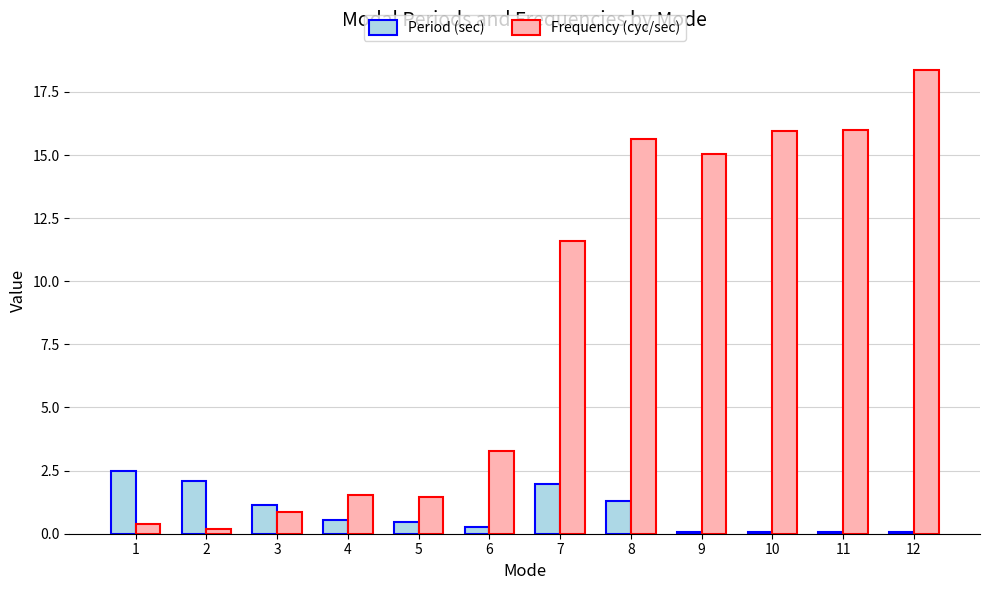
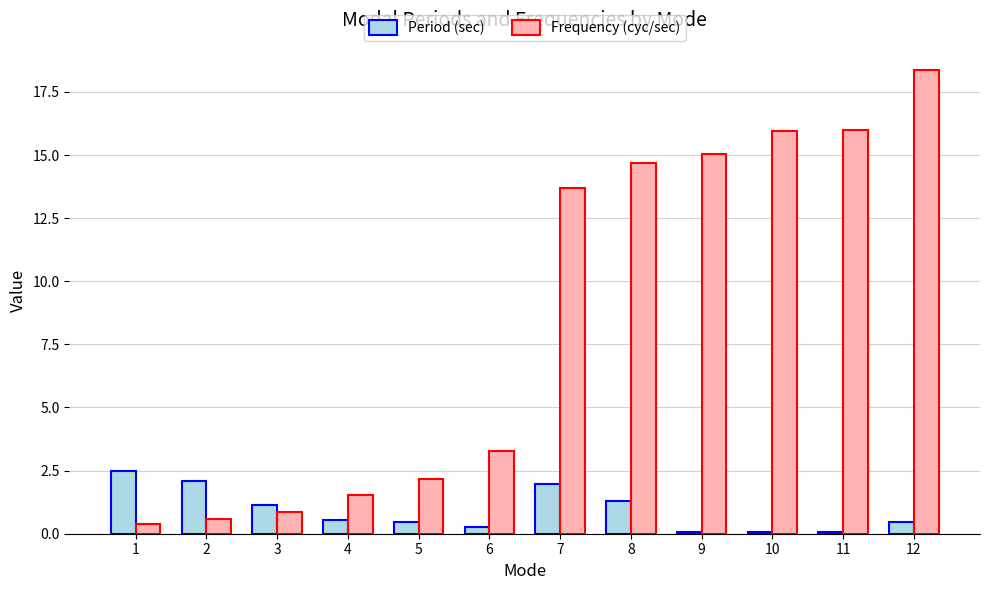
Frequency (cyc/sec), 2: 0.2 -> 0.6
Frequency (cyc/sec), 5: 1.4 -> 2.2
Frequency (cyc/sec), 7: 11.6 -> 13.7
Frequency (cyc/sec), 8: 15.6 -> 14.7
Period (sec), 12: 0.1 -> 0.5
